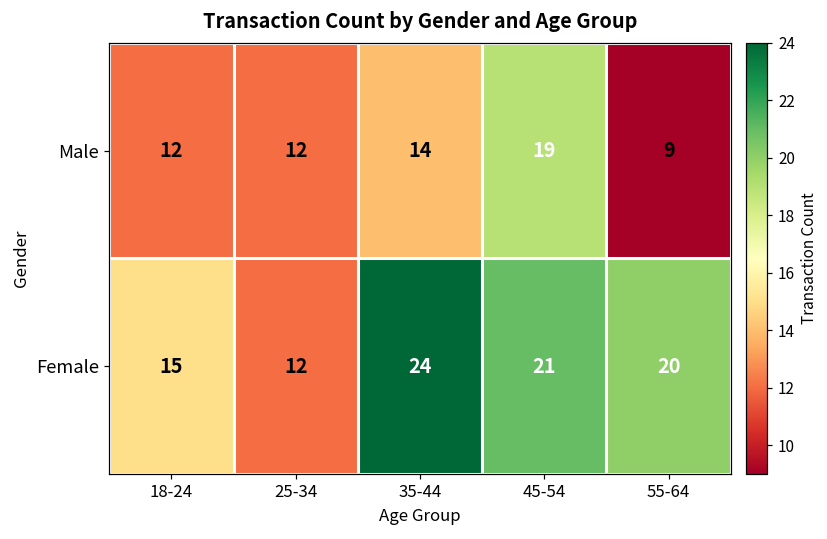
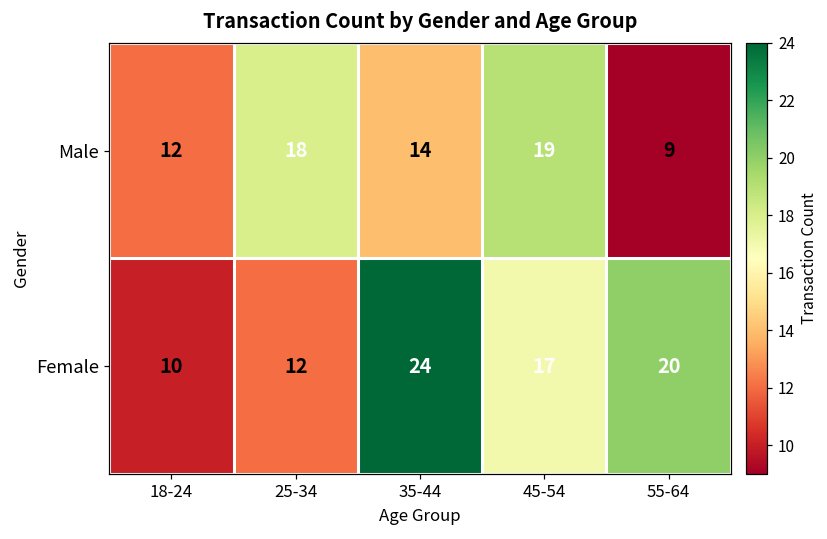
Male, 25-34: 12 -> 18
Female, 18-24: 15 -> 10
Female, 45-54: 21 -> 17
